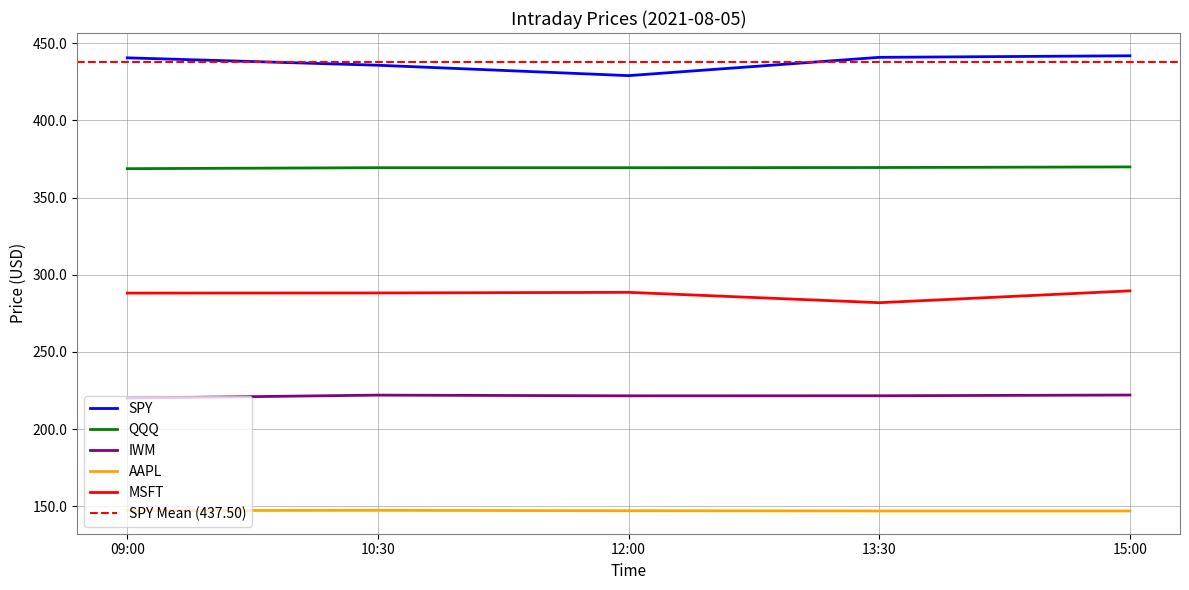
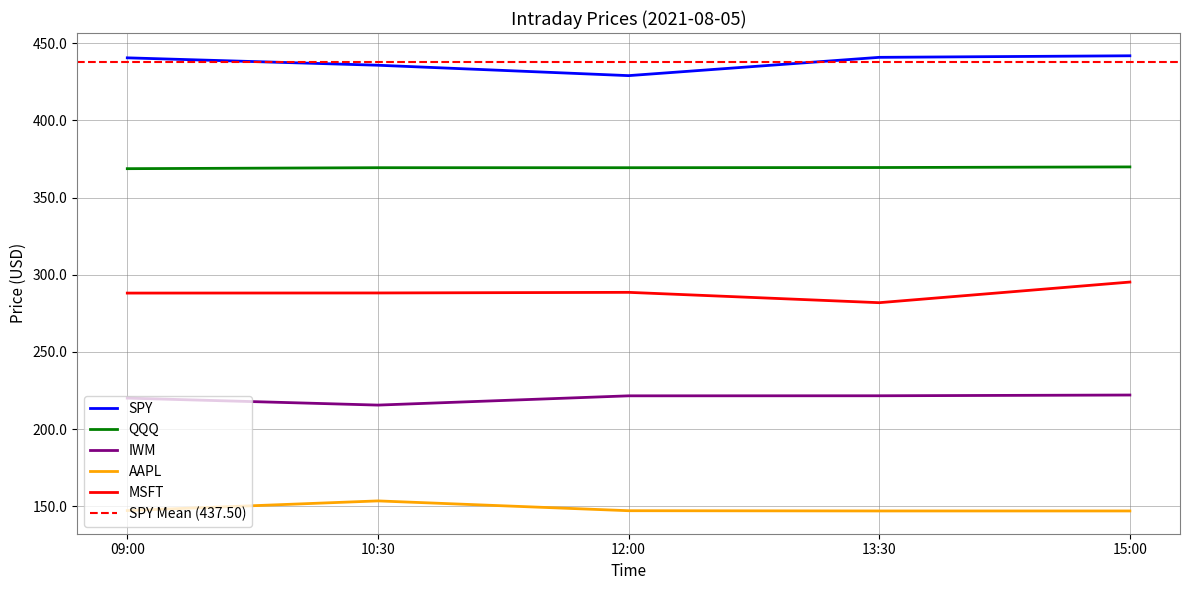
IWM, 10:30: 222 -> 216
AAPL, 10:30: 147 -> 154
MSFT, 15:00: 290 -> 295
